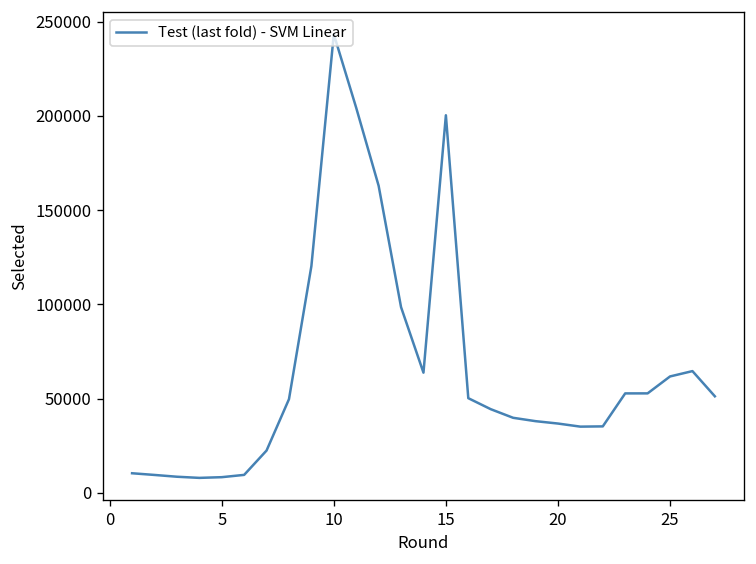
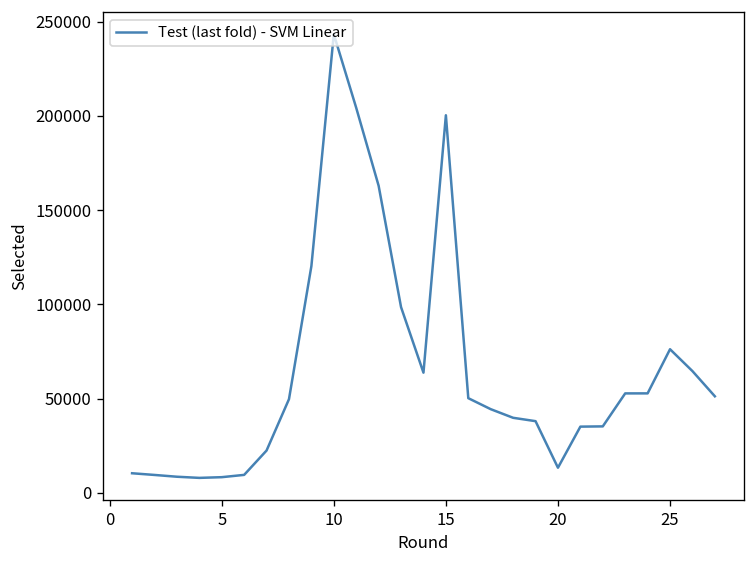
20: 37000 -> 13000
25: 62000 -> 76000
